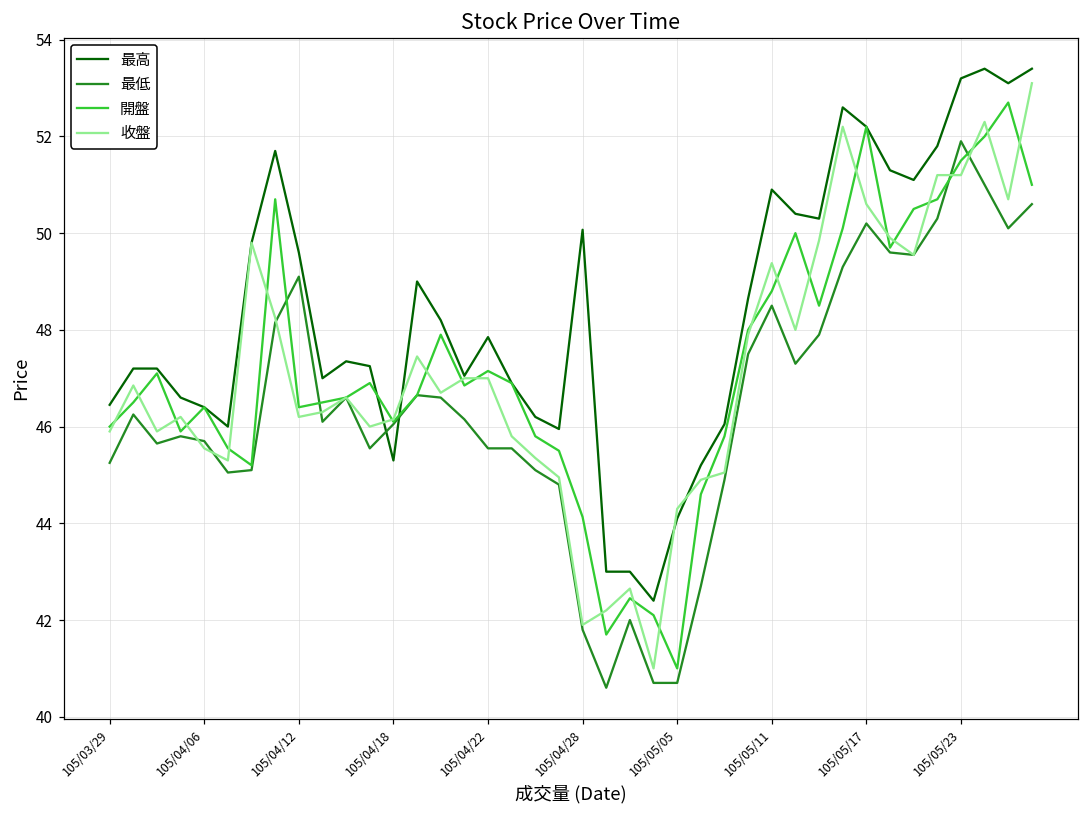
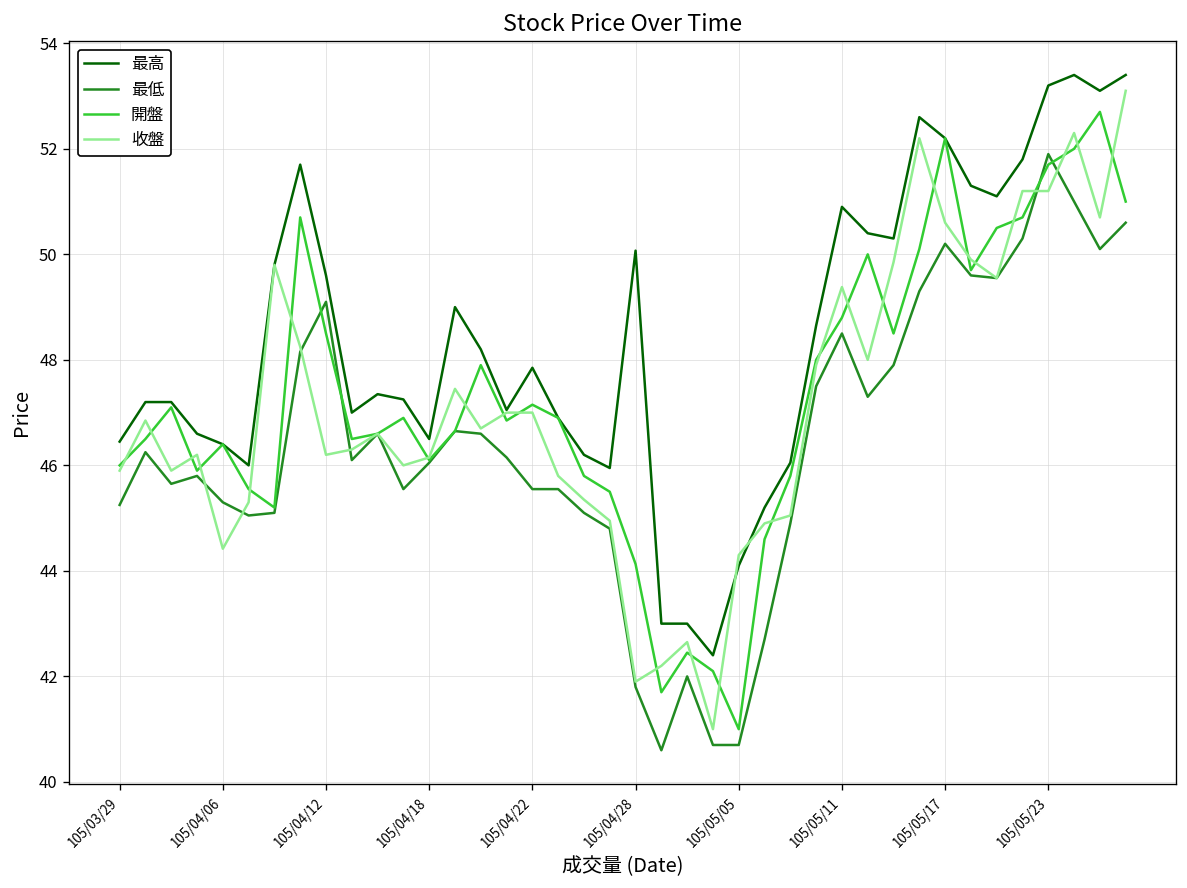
最低, 105/04/06: 45.7 -> 45.3
收盤, 105/04/06: 45.6 -> 44.4
開盤, 105/04/12: 46.4 -> 48.5
最高, 105/04/18: 45.3 -> 46.5
開盤, 105/05/23: 51.5 -> 51.7
